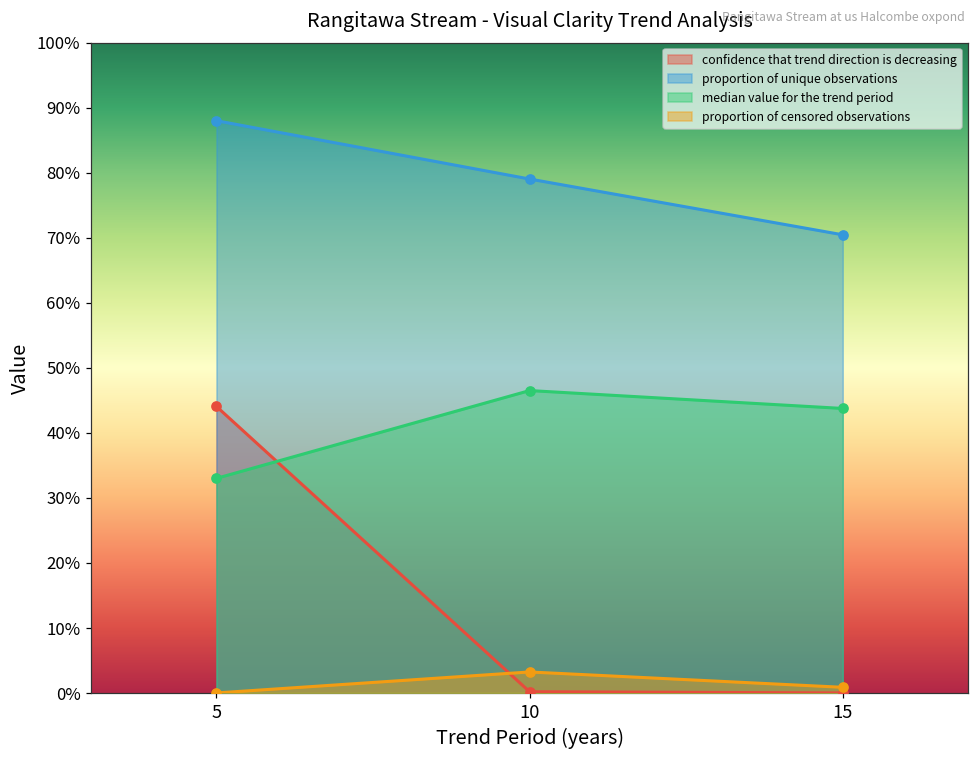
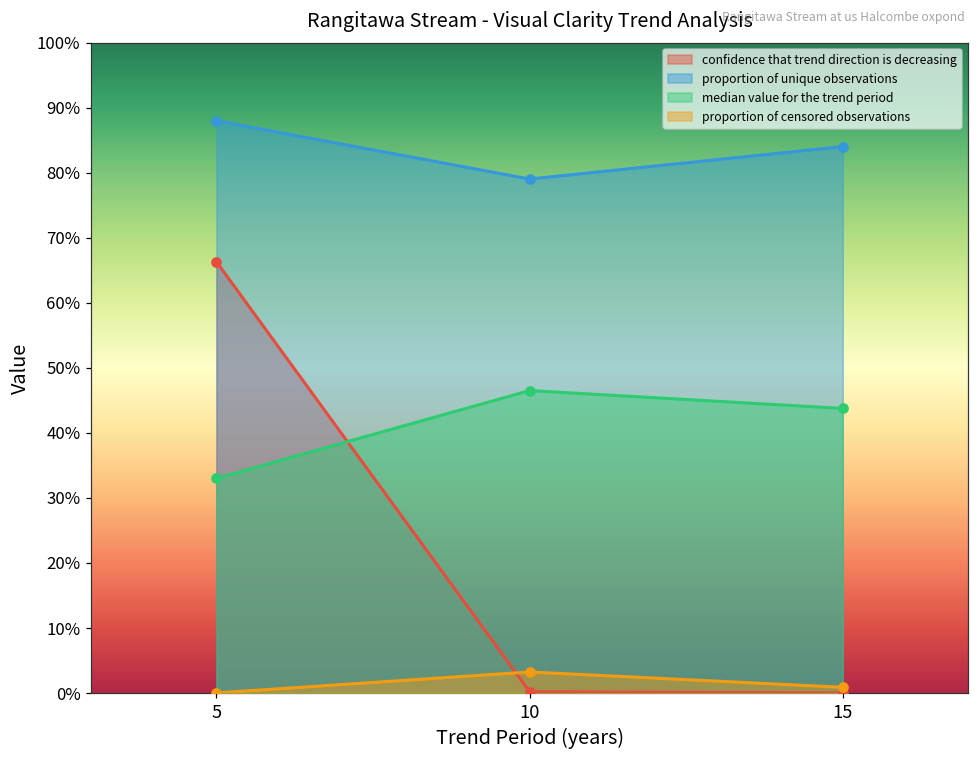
confidence that trend direction is decreasing, 5: 44% -> 66%
proportion of unique observations, 15: 70% -> 84%
